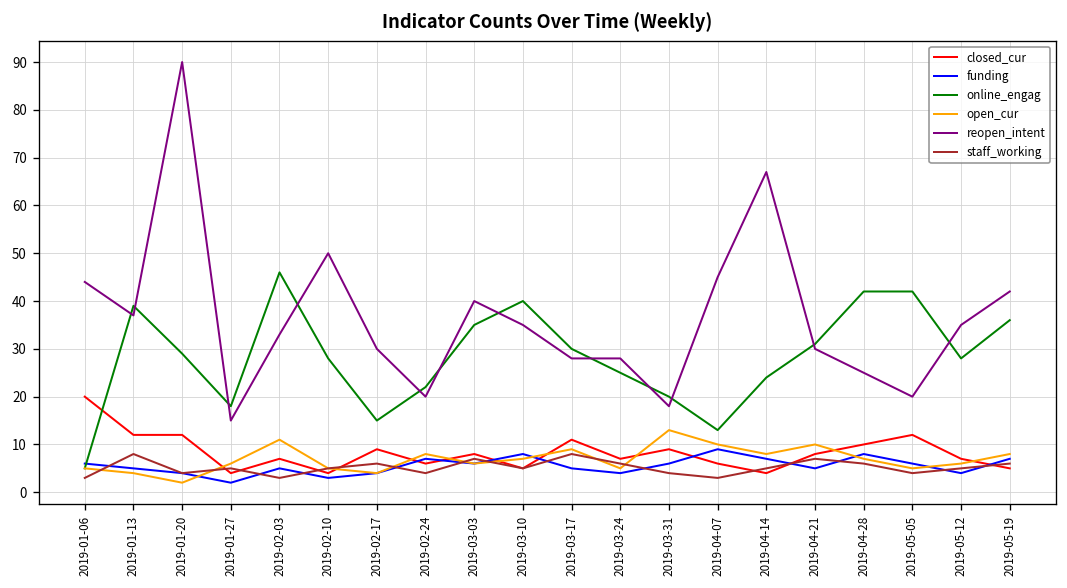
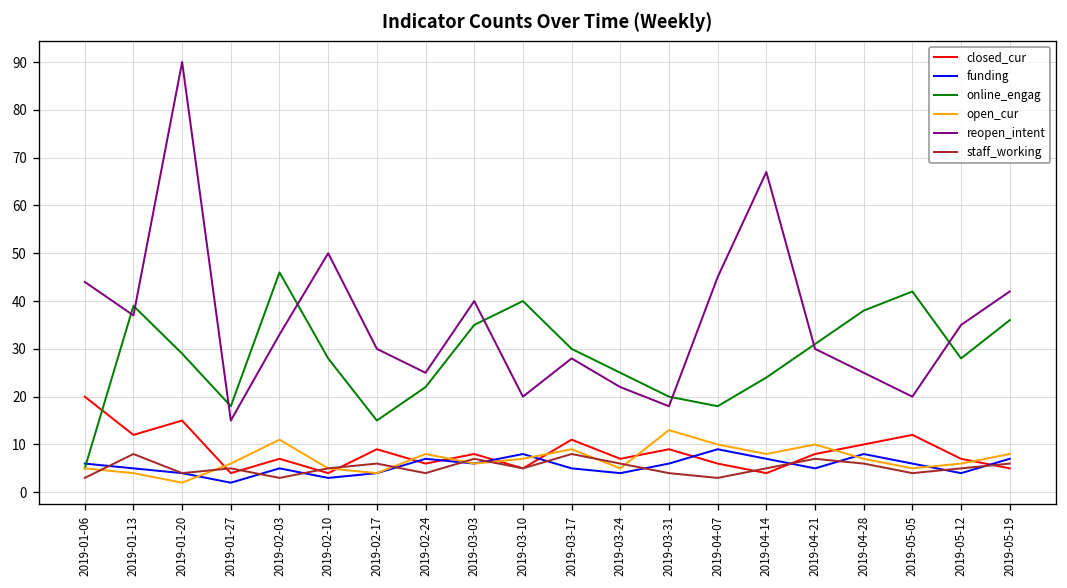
closed_cur, 2019-01-20: 12 -> 15
reopen_intent, 2019-02-24: 20 -> 25
reopen_intent, 2019-03-10: 35 -> 20
reopen_intent, 2019-03-24: 28 -> 22
online_engag, 2019-04-07: 13 -> 18
online_engag, 2019-04-28: 42 -> 38
